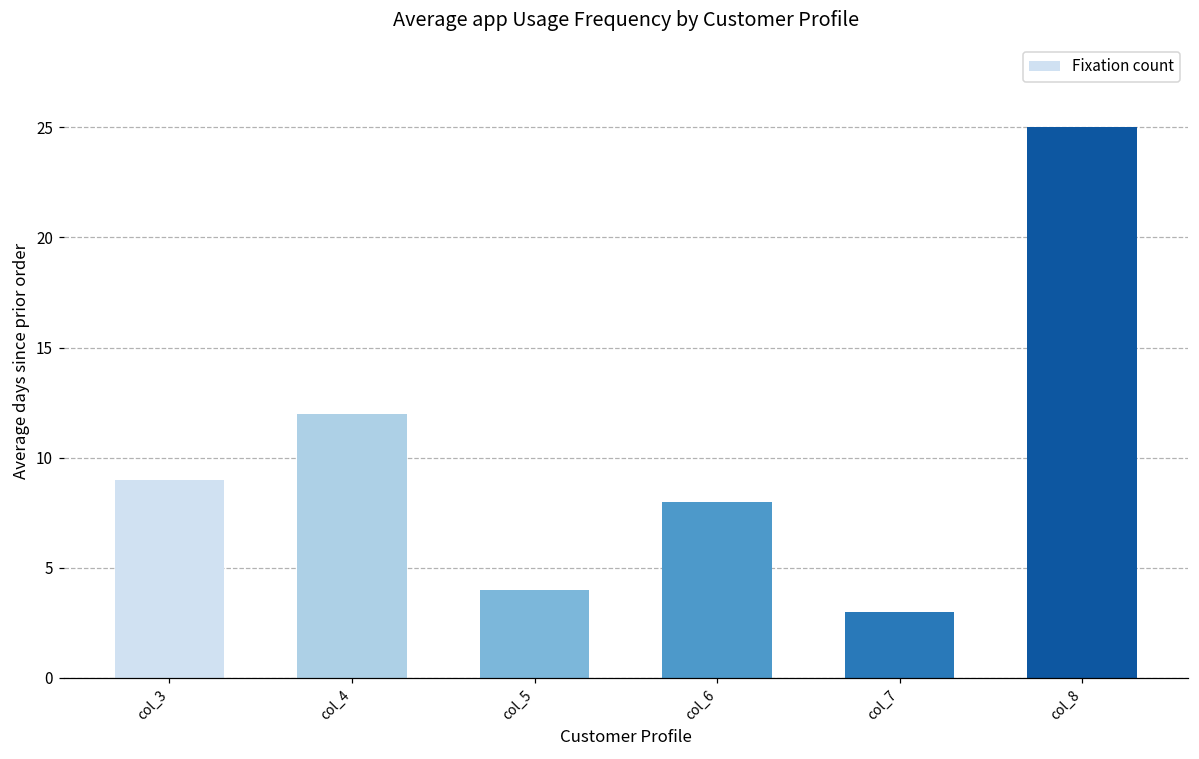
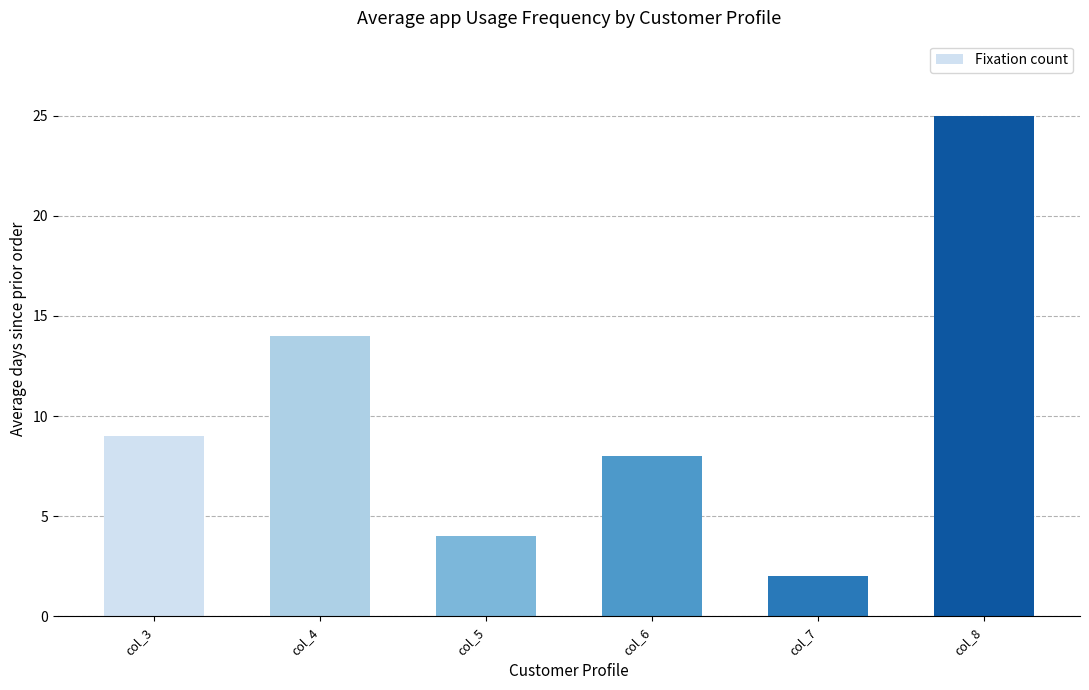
col_4: 12 -> 14
col_7: 3 -> 2
